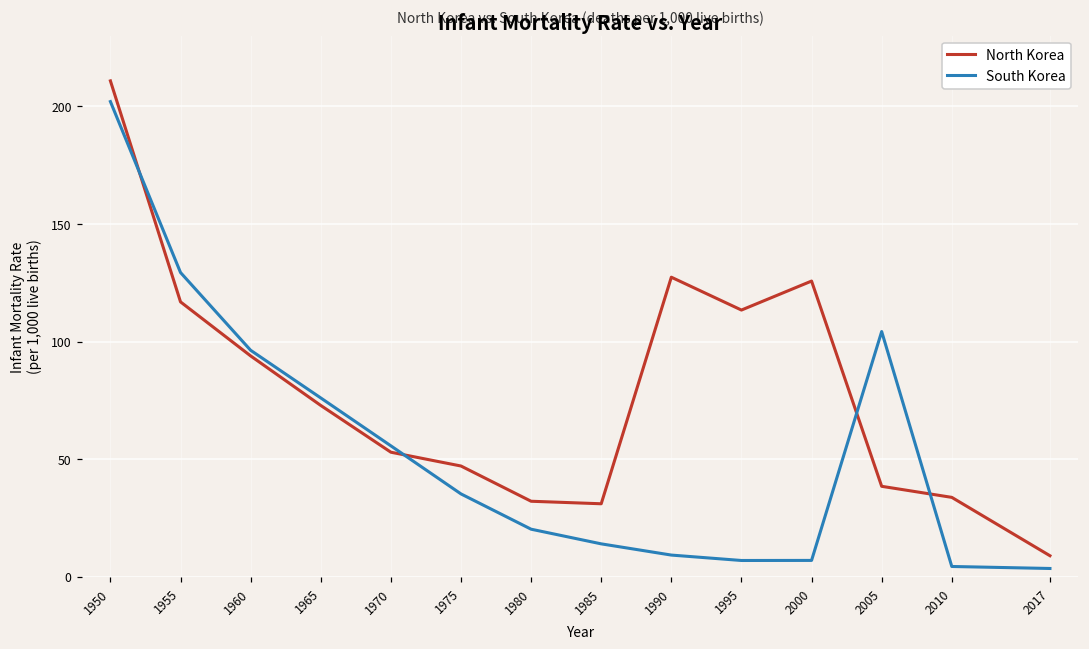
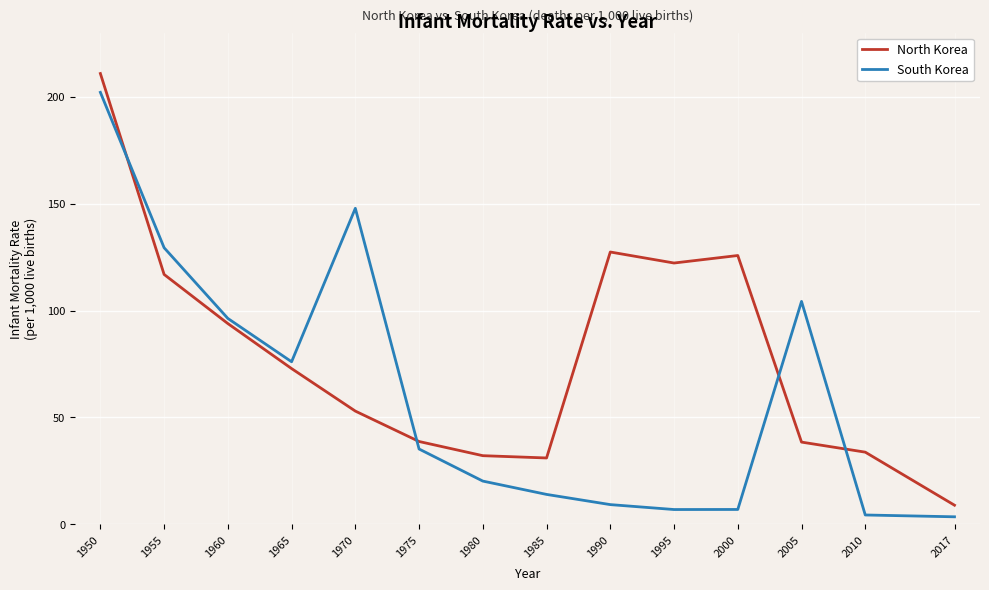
South Korea, 1970: 56 -> 148
North Korea, 1975: 47 -> 39
North Korea, 1995: 113 -> 122
